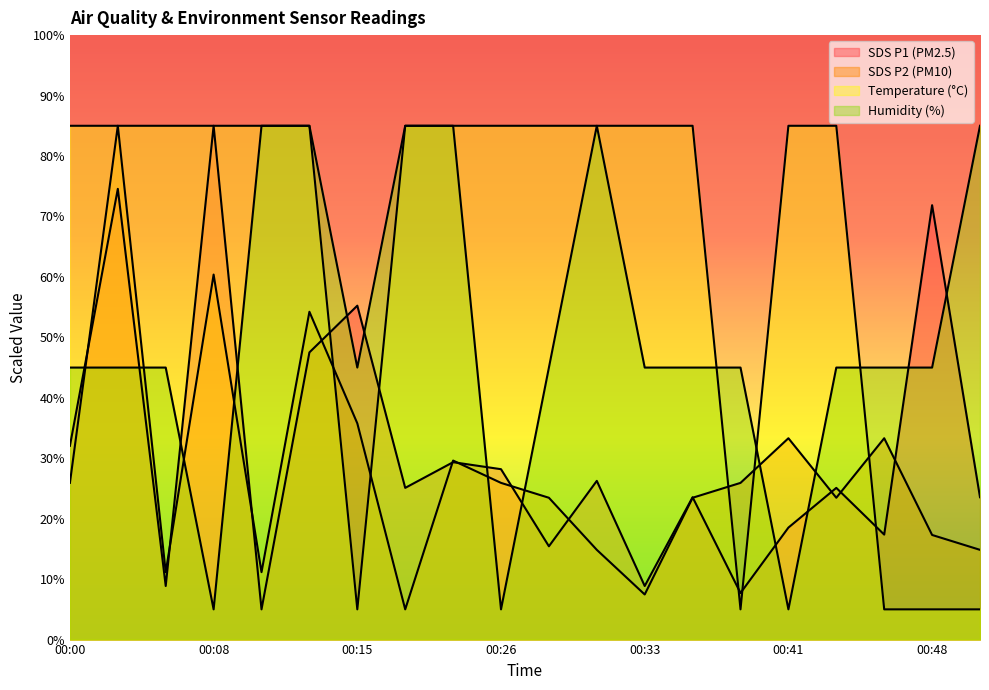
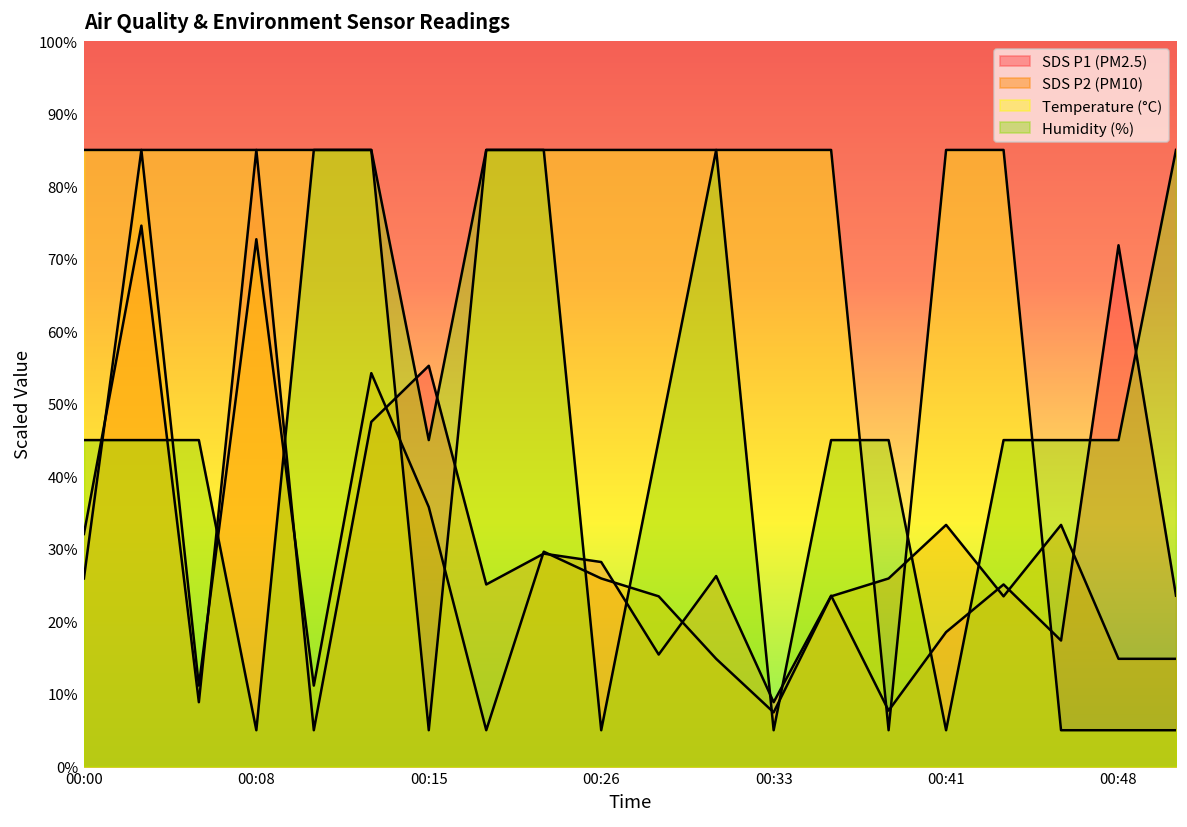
SDS P2 (PM10), 00:08: 60% -> 73%
Humidity (%), 00:33: 45% -> 5%
SDS P2 (PM10), 00:48: 17% -> 15%
